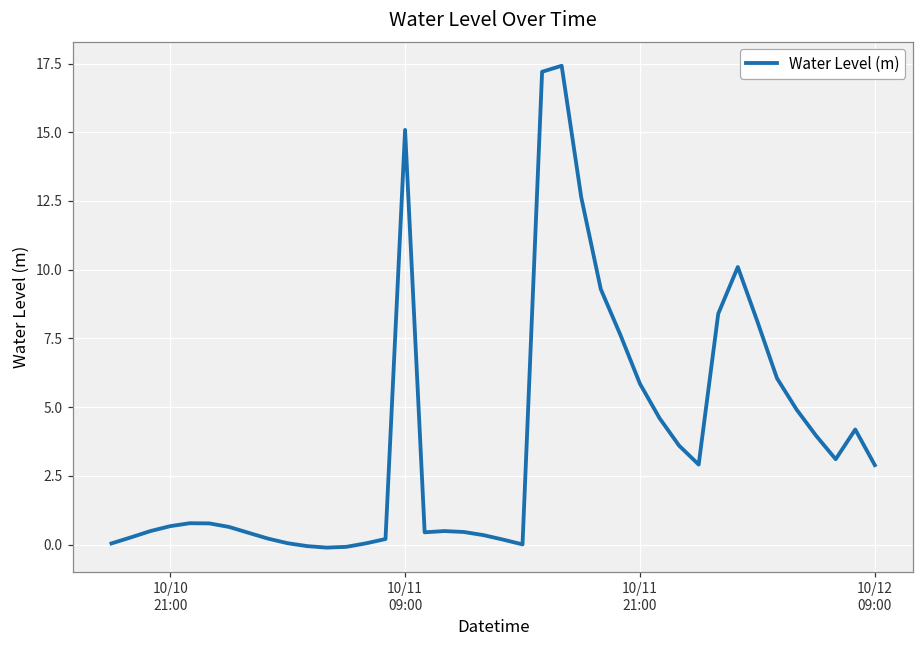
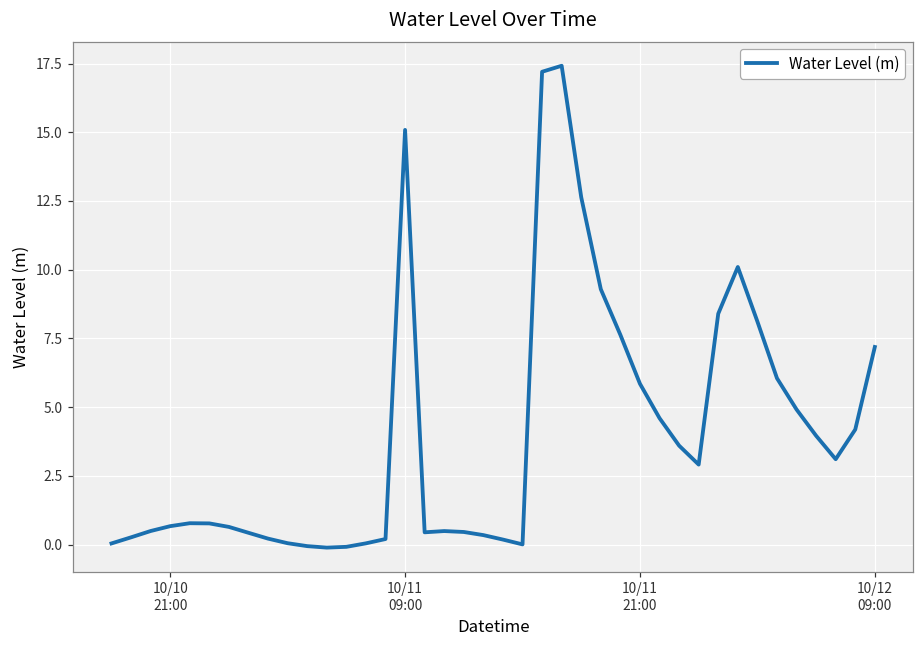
10/12 09:00: 2.9 -> 7.2
